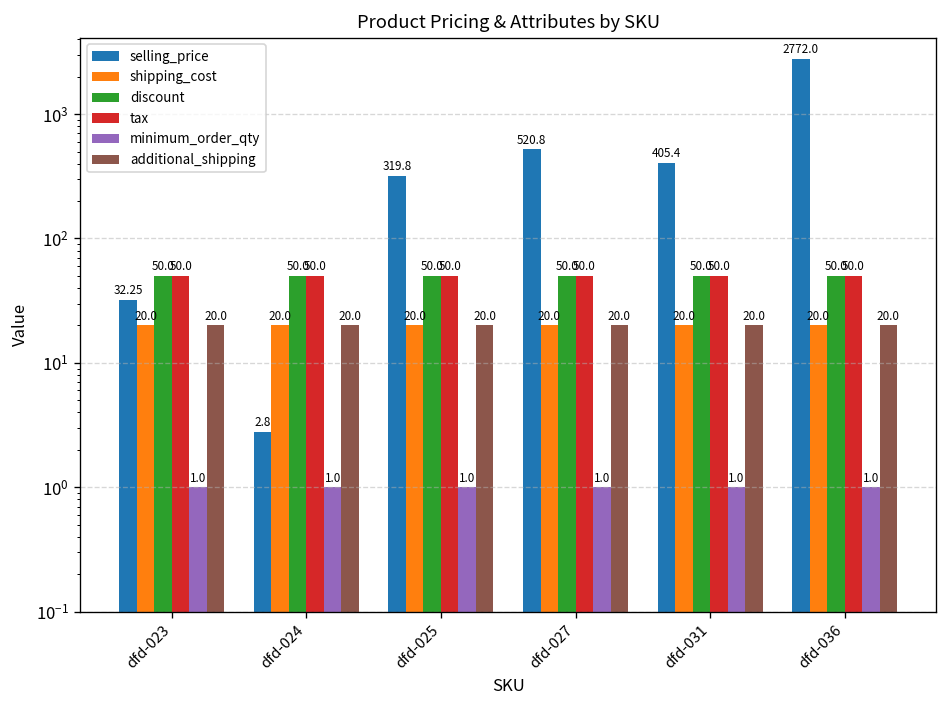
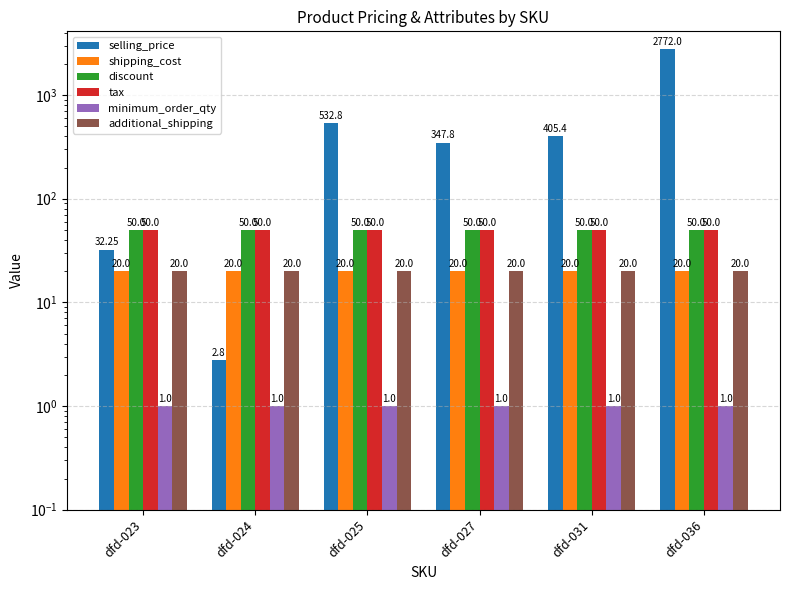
selling_price, dfd-025: 319.8 -> 532.8
selling_price, dfd-027: 520.8 -> 347.8
